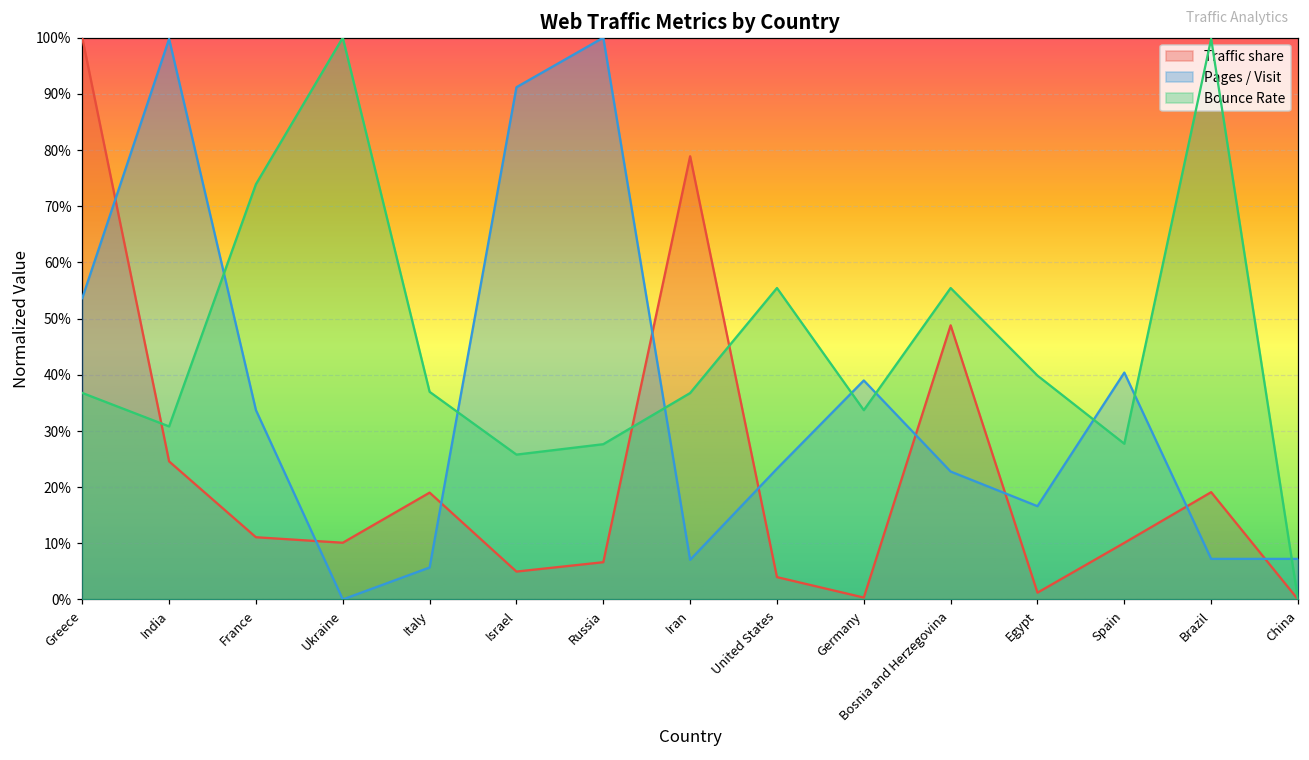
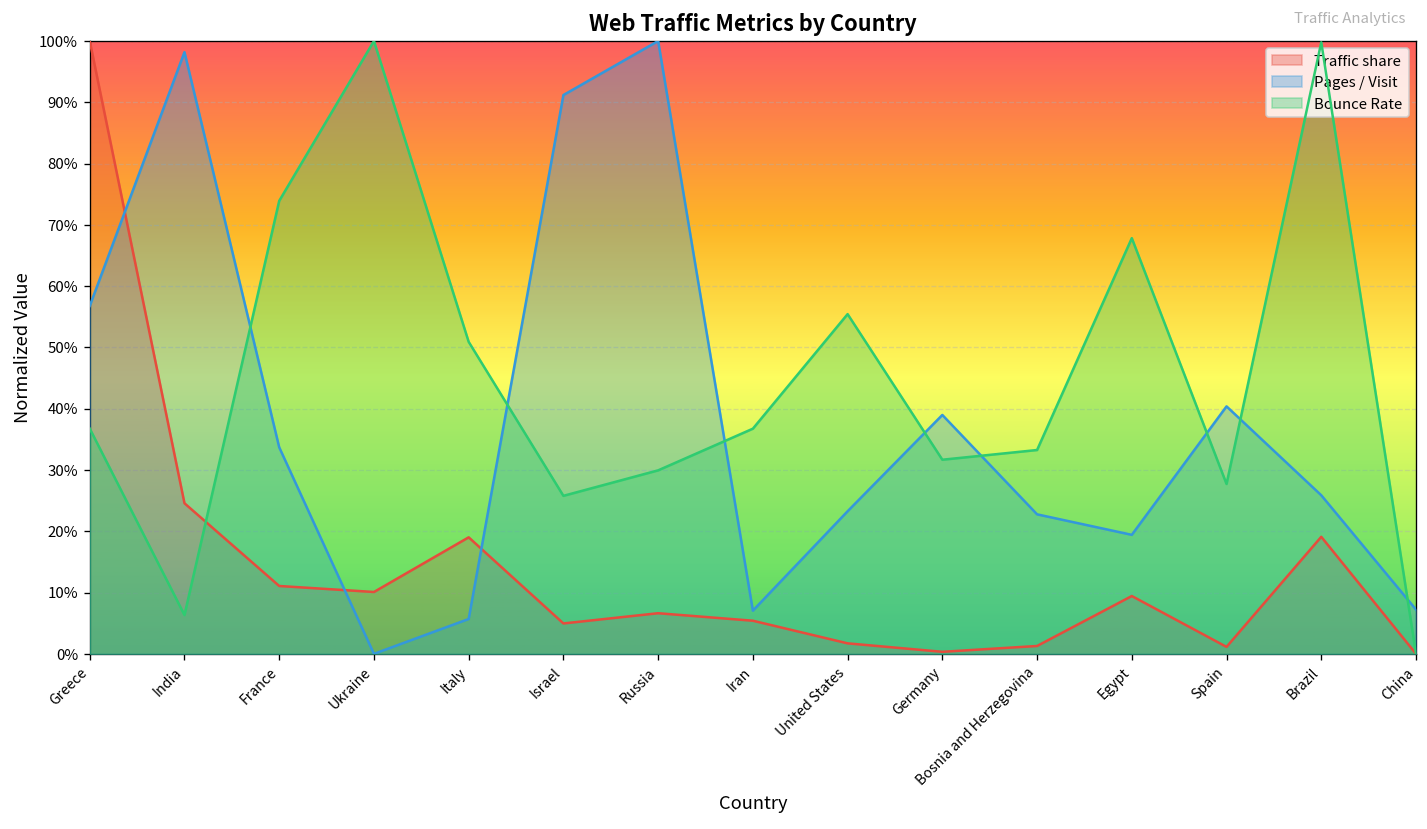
Pages / Visit, Greece: 54% -> 57%
Pages / Visit, India: 100% -> 98%
Bounce Rate, India: 31% -> 6%
Bounce Rate, Italy: 37% -> 51%
Bounce Rate, Russia: 28% -> 30%
Traffic share, Iran: 79% -> 5%
Traffic share, United States: 4% -> 2%
Bounce Rate, Germany: 34% -> 32%
Traffic share, Bosnia and Herzegovina: 49% -> 1%
Bounce Rate, Bosnia and Herzegovina: 55% -> 33%
Traffic share, Egypt: 1% -> 9%
Pages / Visit, Egypt: 17% -> 19%
Bounce Rate, Egypt: 40% -> 68%
Traffic share, Spain: 10% -> 1%
Pages / Visit, Brazil: 7% -> 26%
